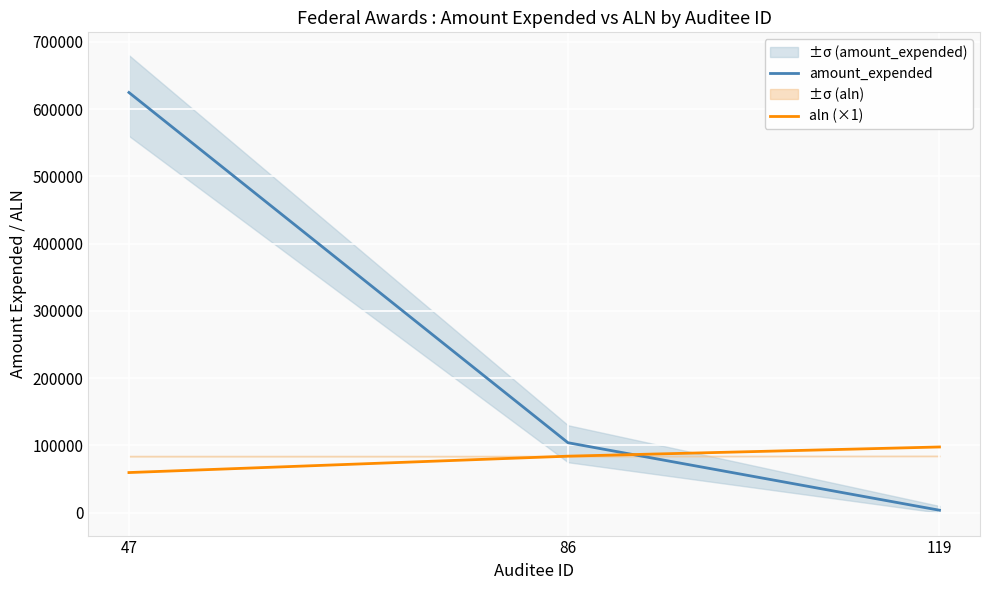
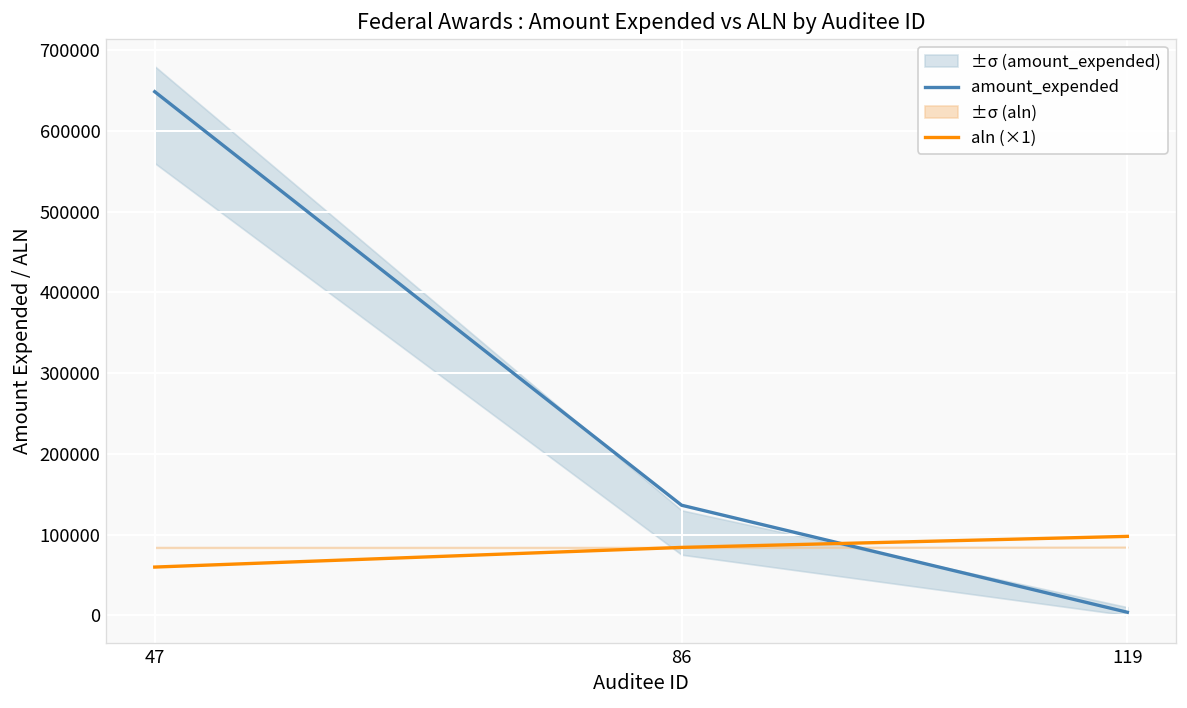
amount_expended, 47: 620000 -> 650000
amount_expended, 86: 100000 -> 140000
